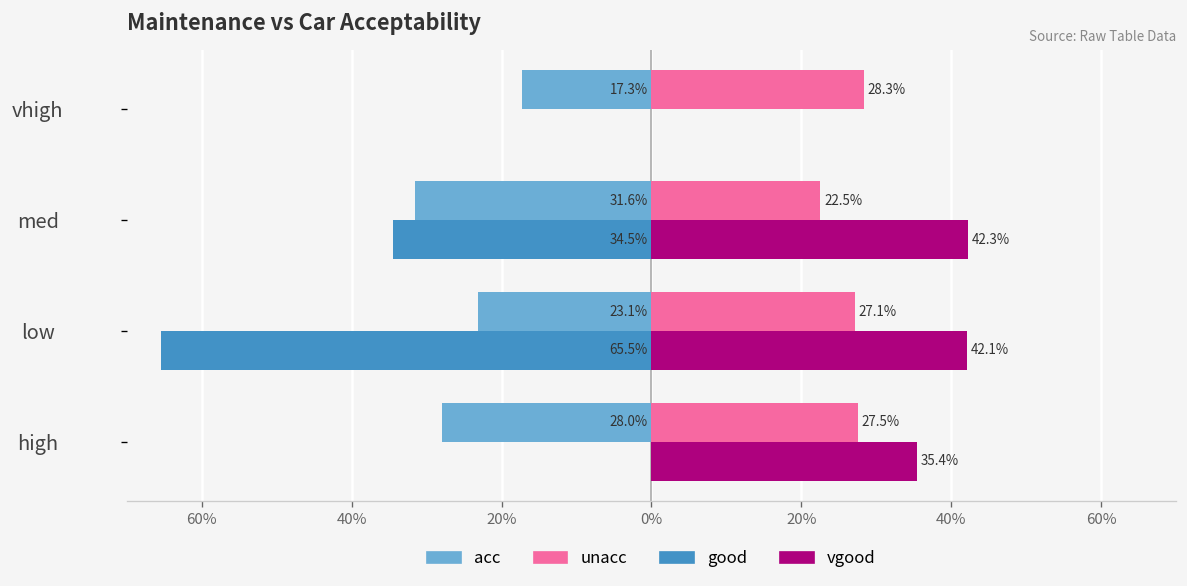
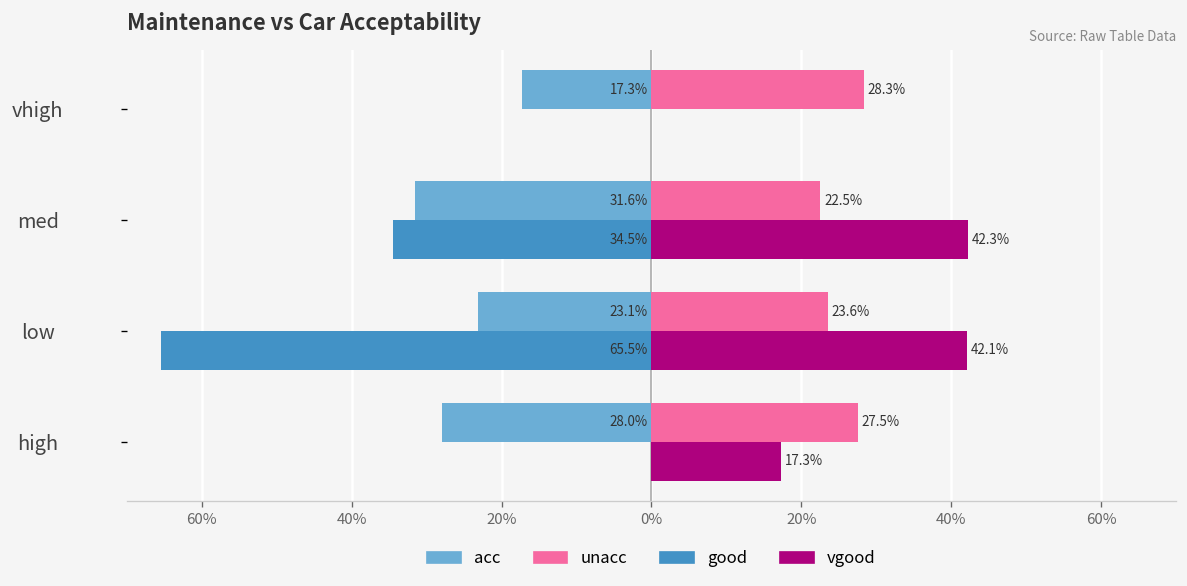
unacc, low: 27.1% -> 23.6%
vgood, high: 35.4% -> 17.3%
